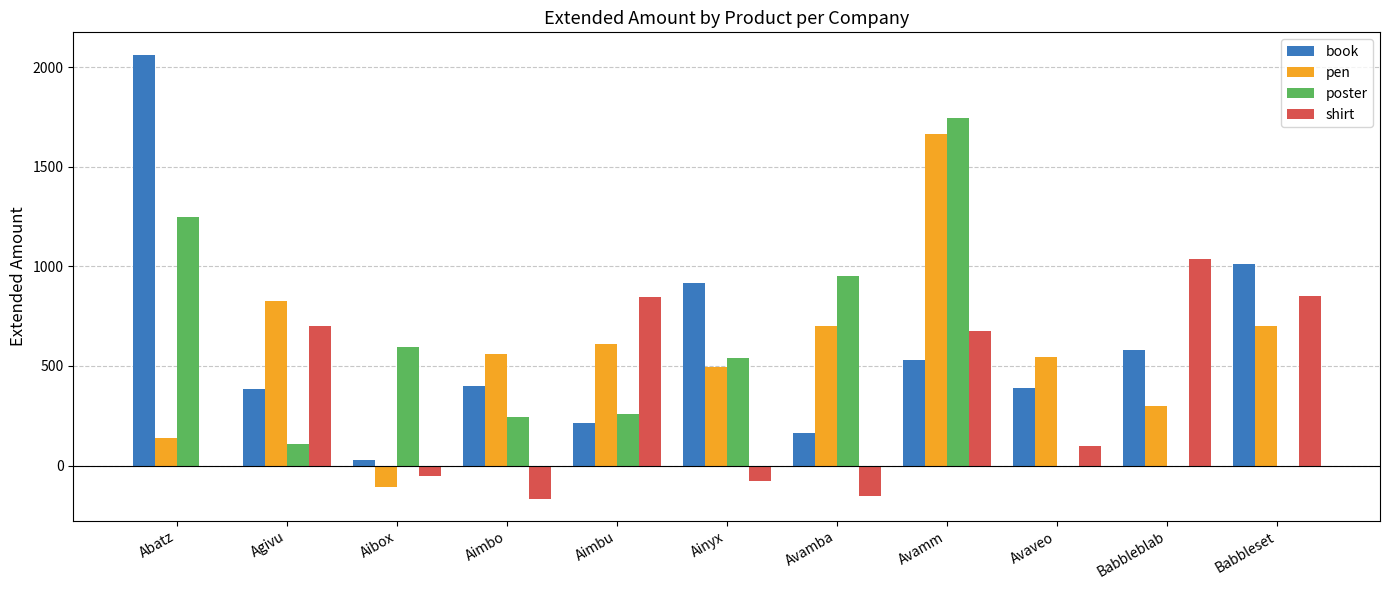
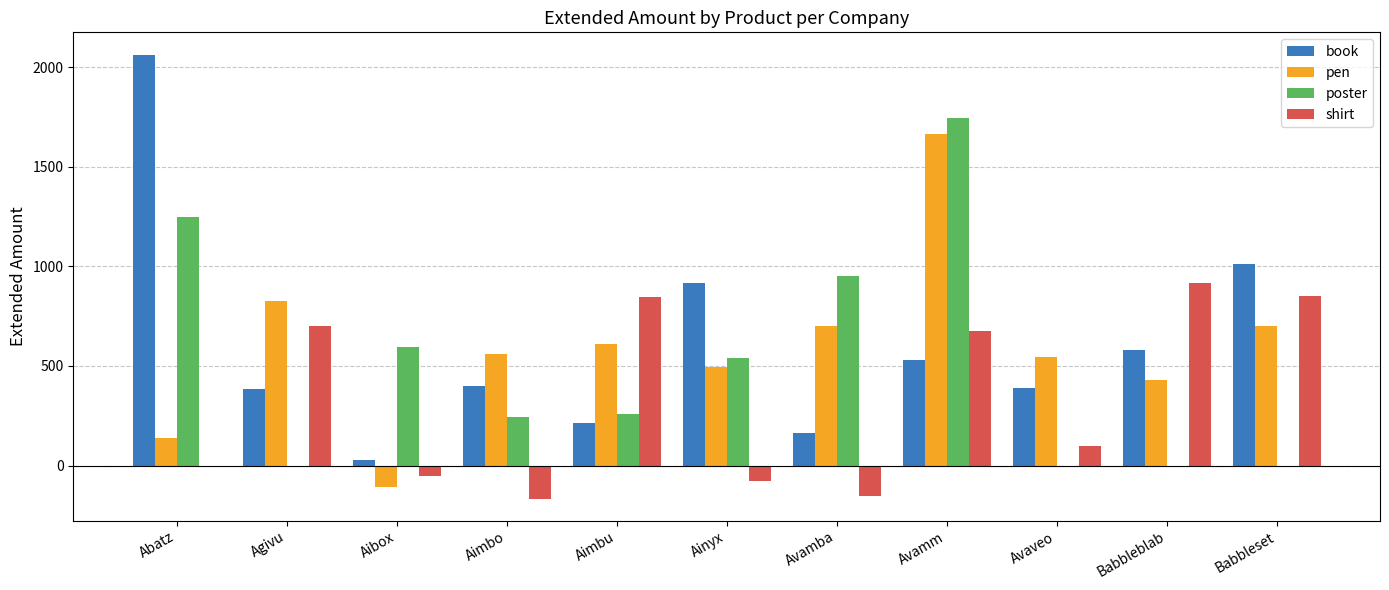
poster, Agivu: 110 -> 0
pen, Babbleblab: 300 -> 430
shirt, Babbleblab: 1040 -> 920
